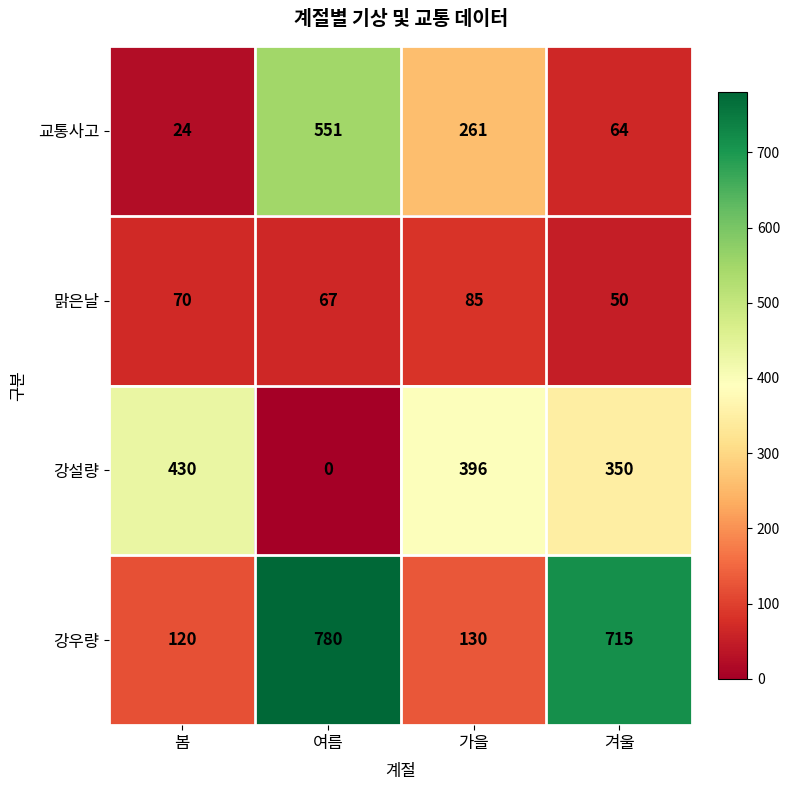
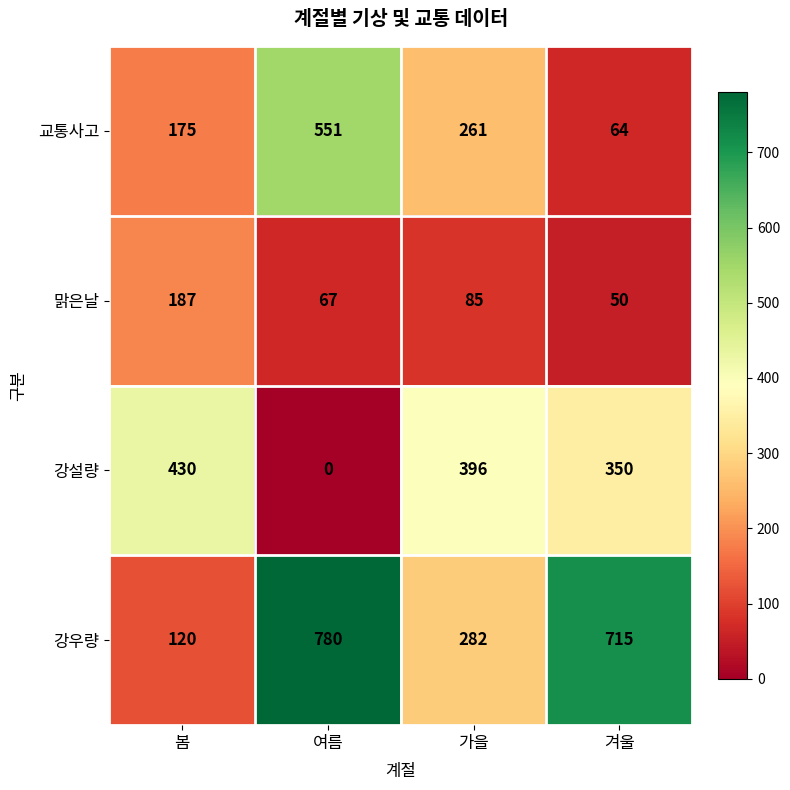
교통사고, 봄: 24 -> 175
맑은날, 봄: 70 -> 187
강우량, 가을: 130 -> 282
